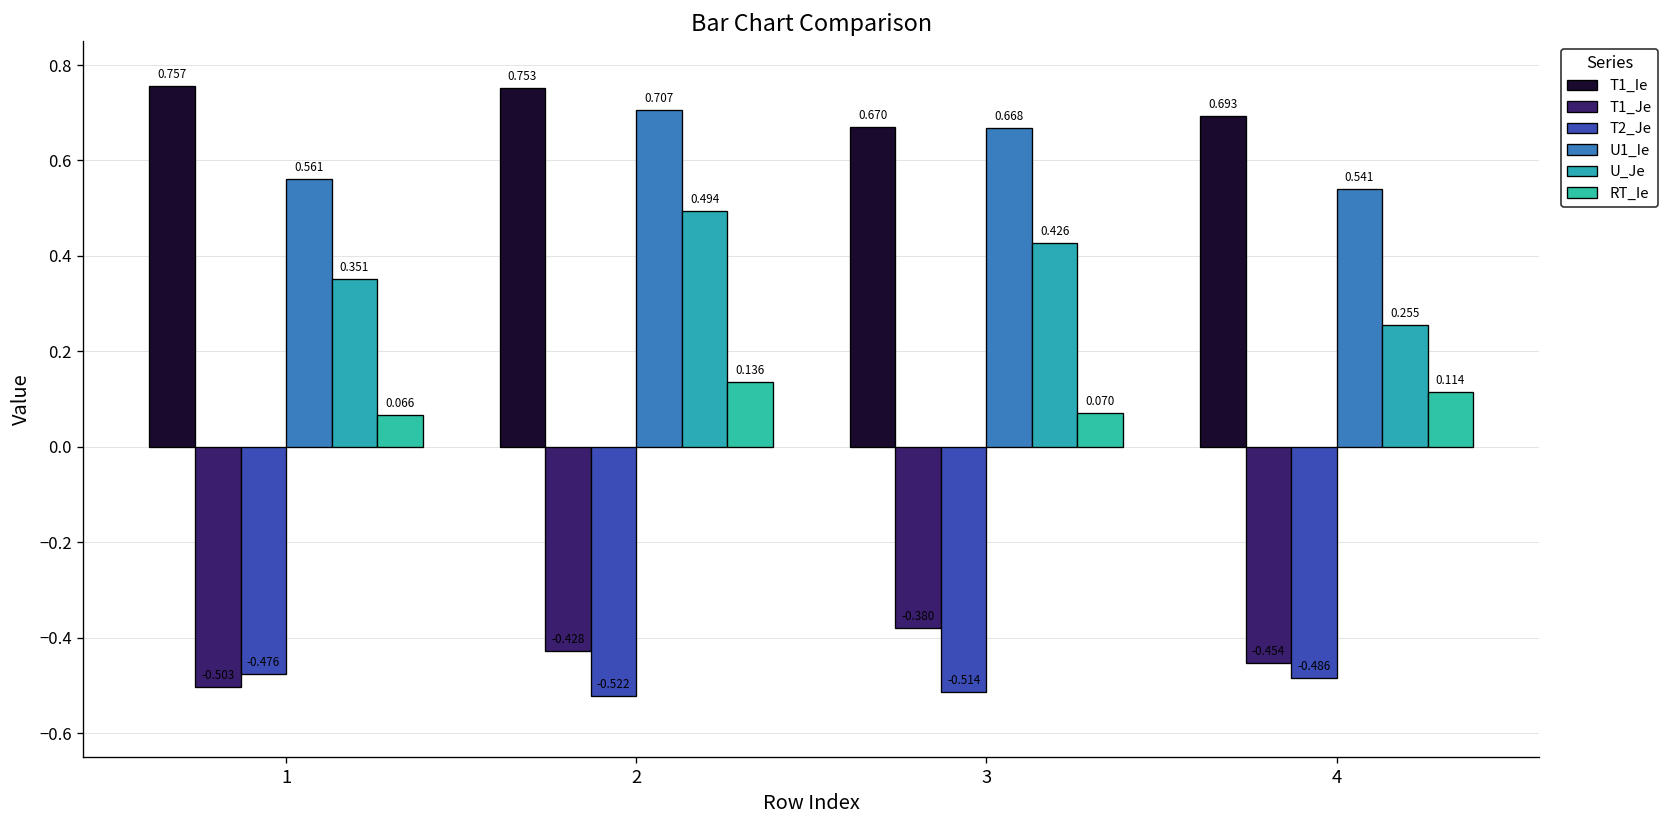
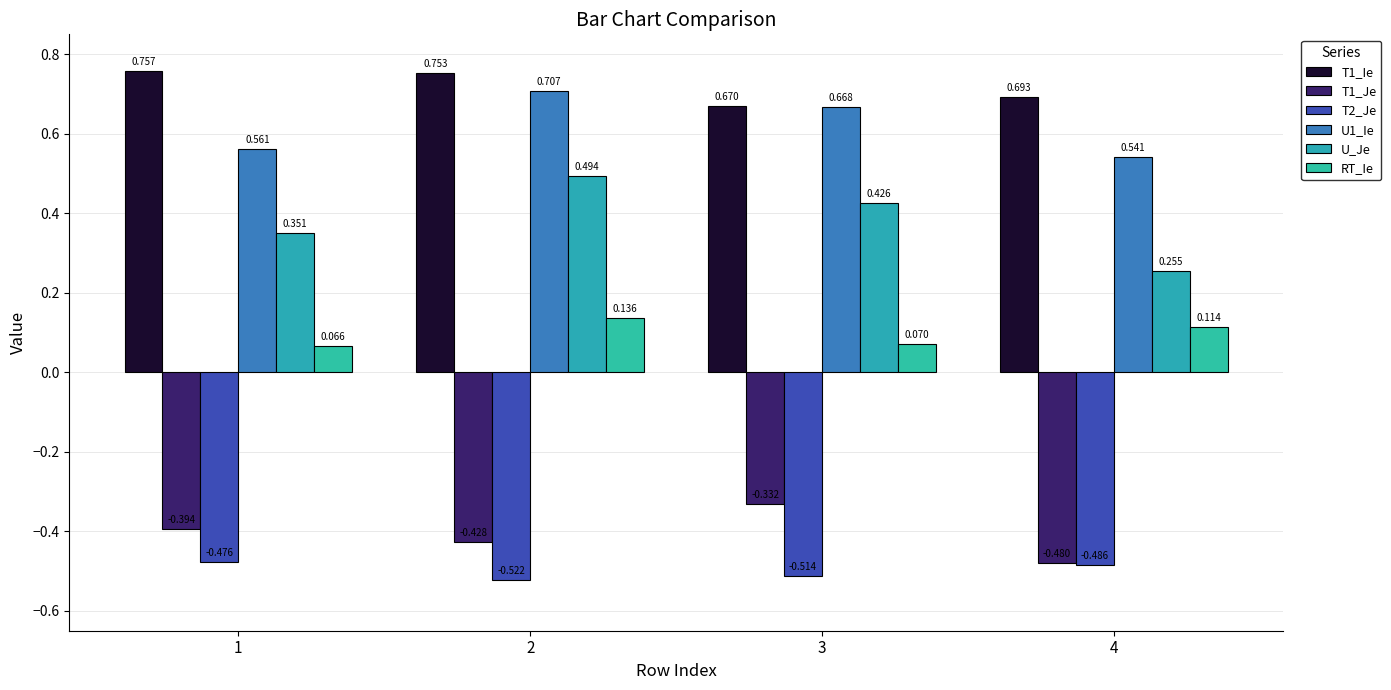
T1_Je, 1: -0.503 -> -0.394
T1_Je, 3: -0.380 -> -0.332
T1_Je, 4: -0.454 -> -0.480
